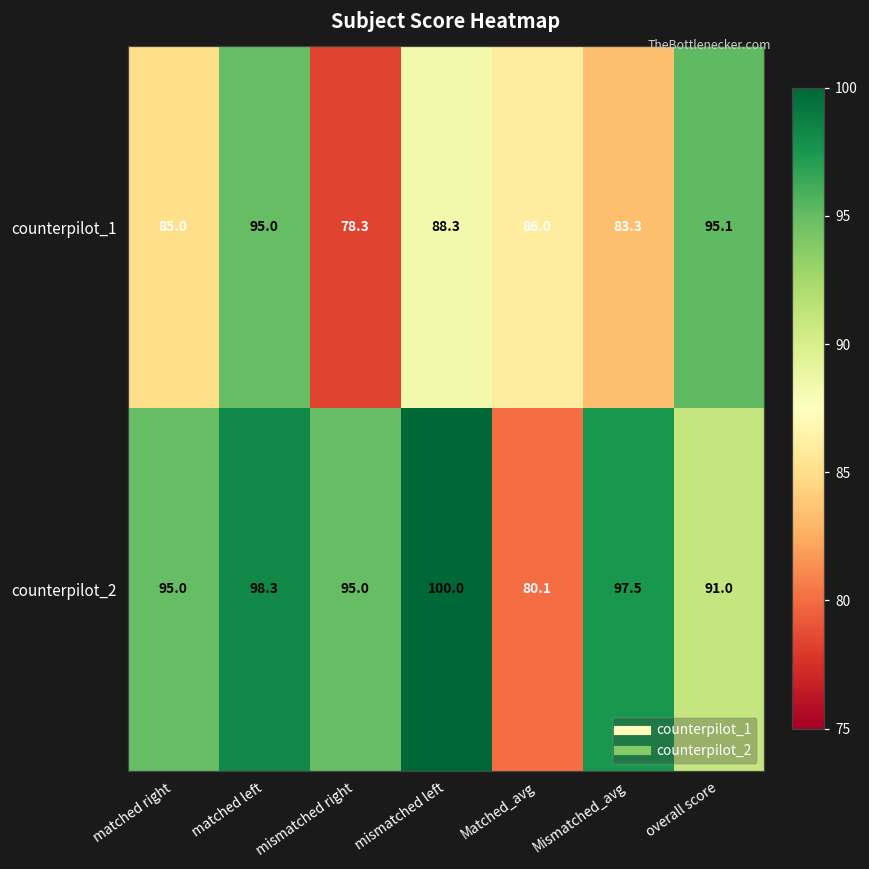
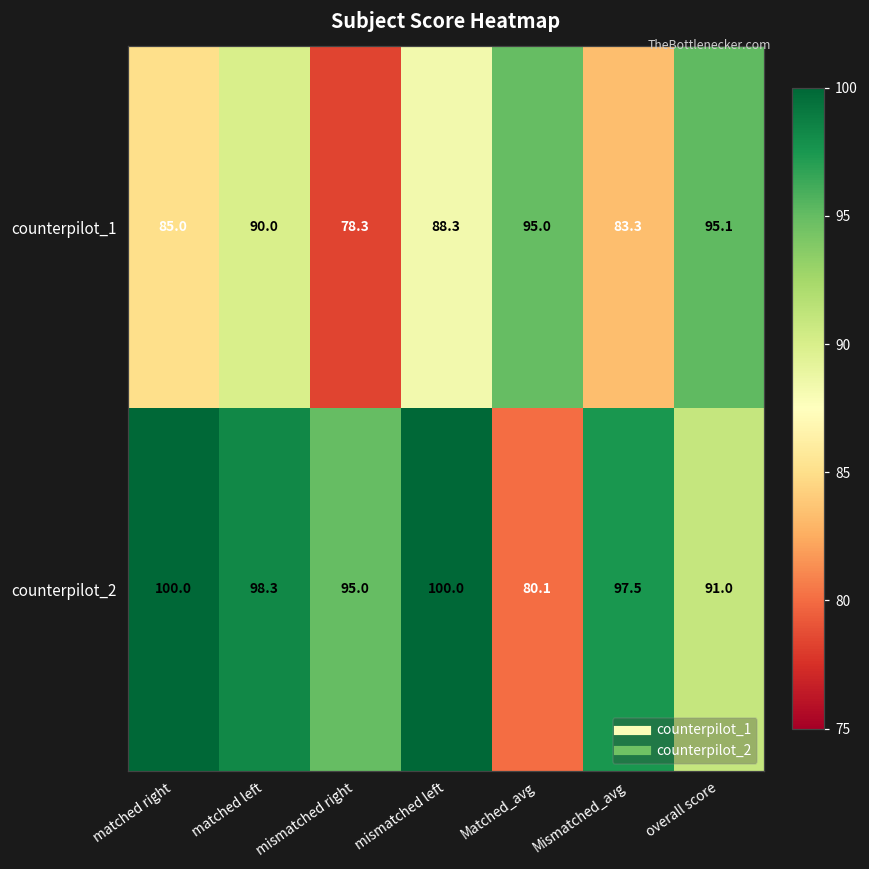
counterpilot_1, matched left: 95.0 -> 90.0
counterpilot_1, Matched_avg: 86.0 -> 95.0
counterpilot_2, matched right: 95.0 -> 100.0
